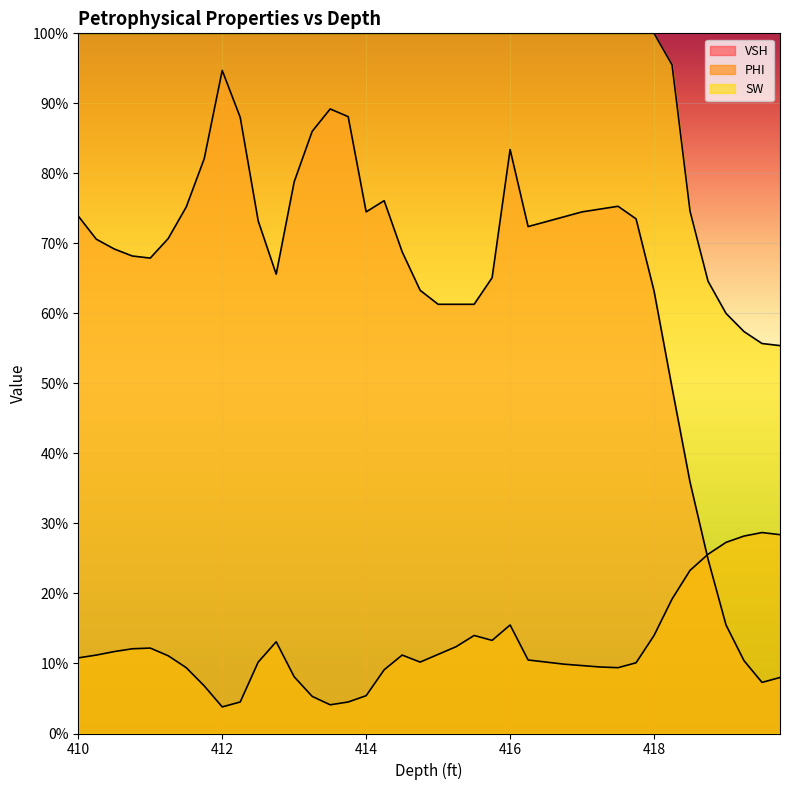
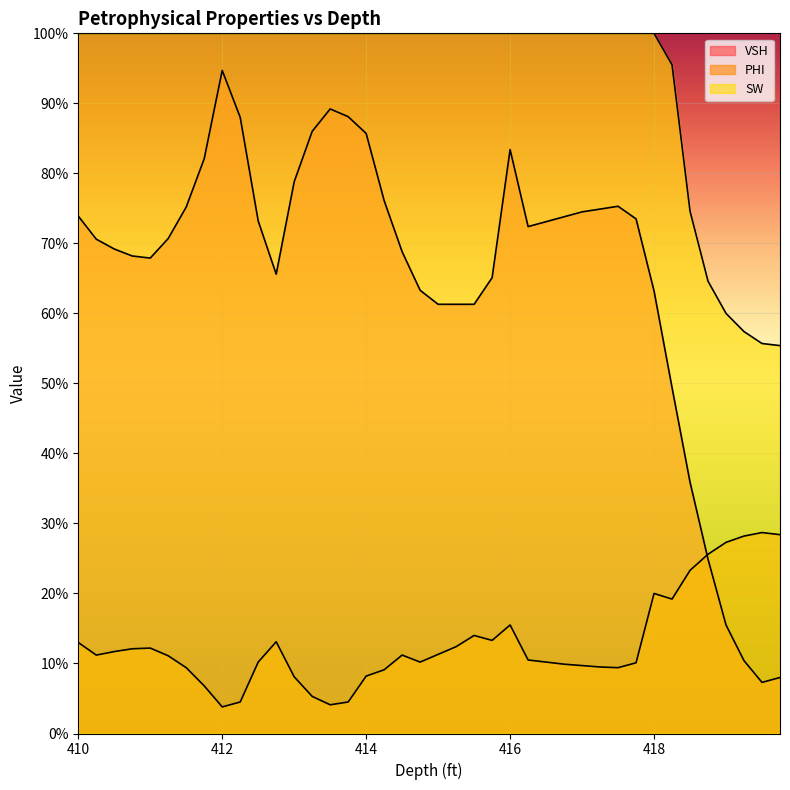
PHI, 410: 11% -> 13%
VSH, 414: 75% -> 86%
PHI, 414: 5% -> 8%
PHI, 418: 14% -> 20%
